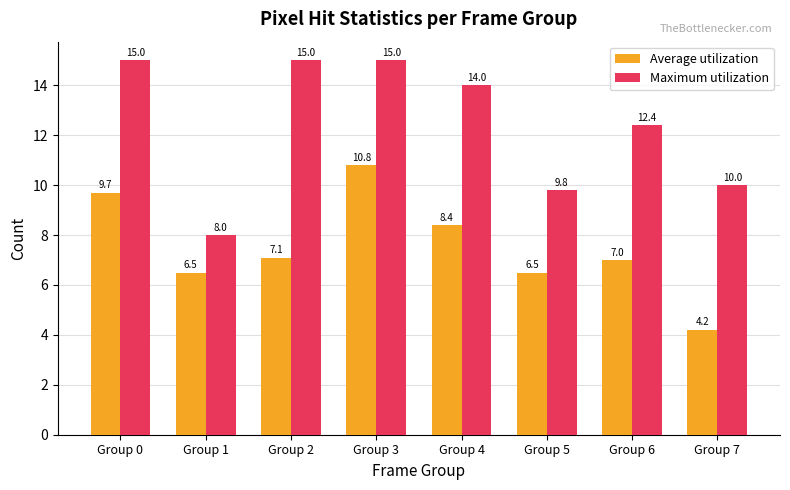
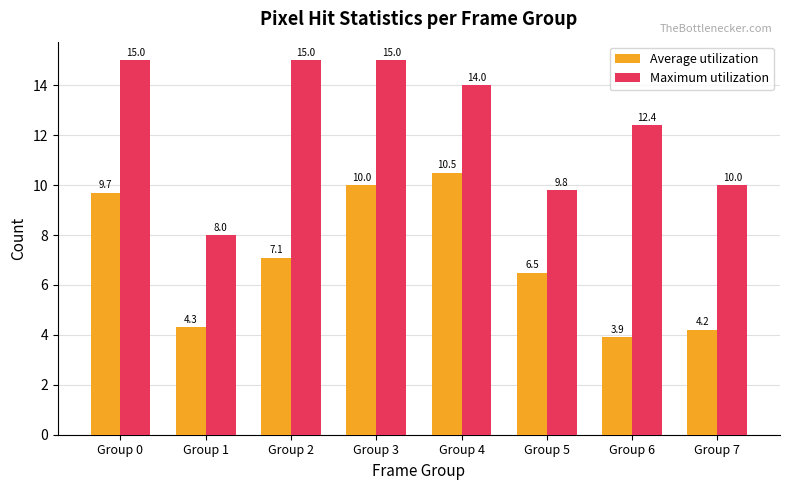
Average utilization, Group 1: 6.5 -> 4.3
Average utilization, Group 3: 10.8 -> 10.0
Average utilization, Group 4: 8.4 -> 10.5
Average utilization, Group 6: 7.0 -> 3.9
